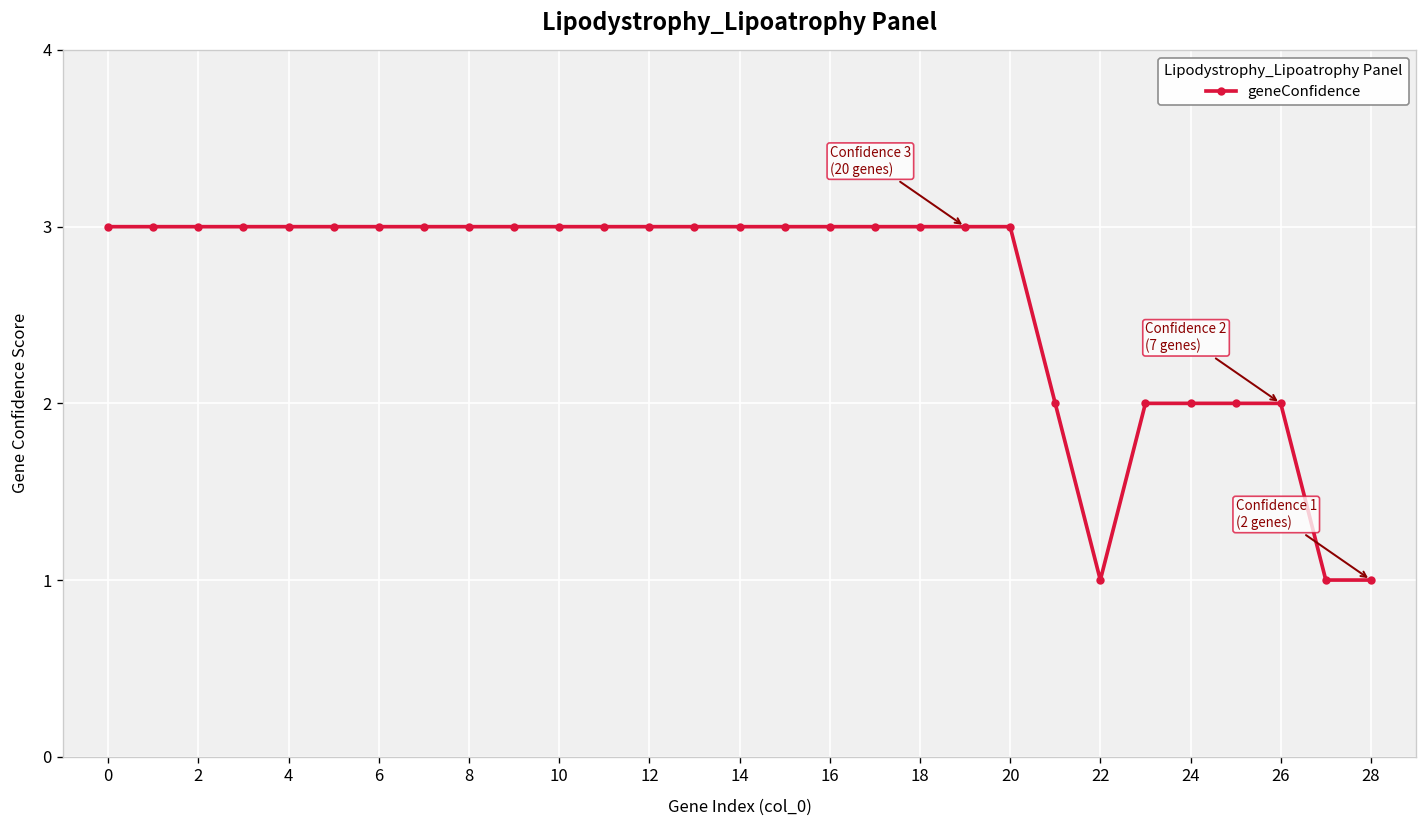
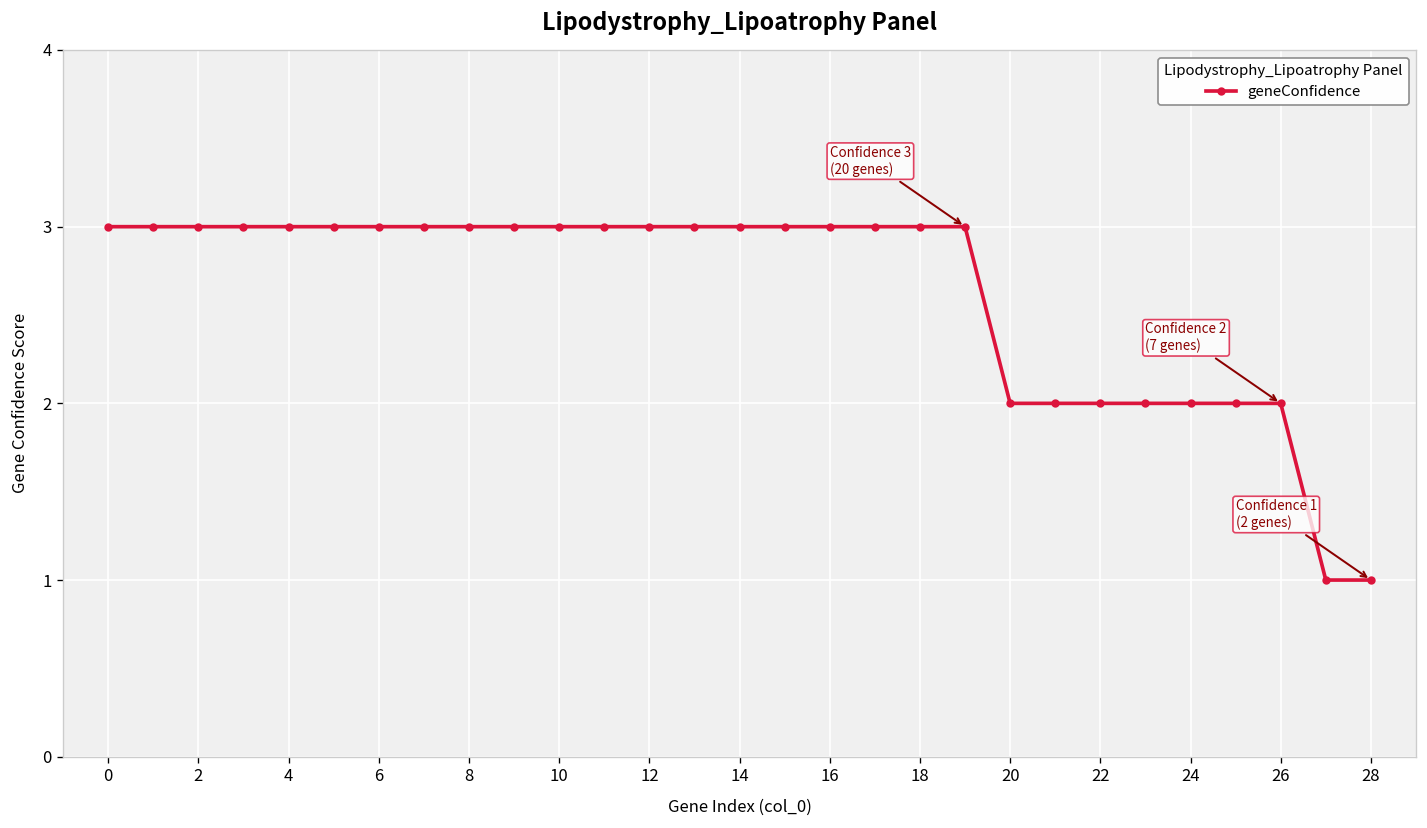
20: 3 -> 2
22: 1 -> 2
